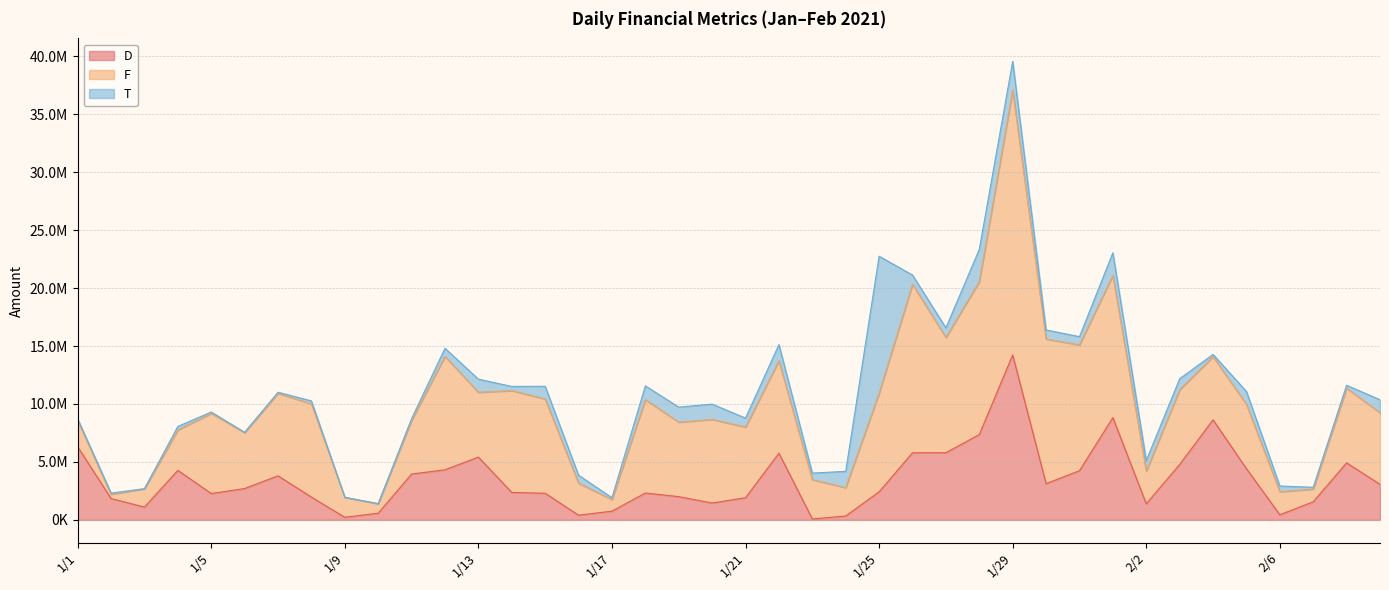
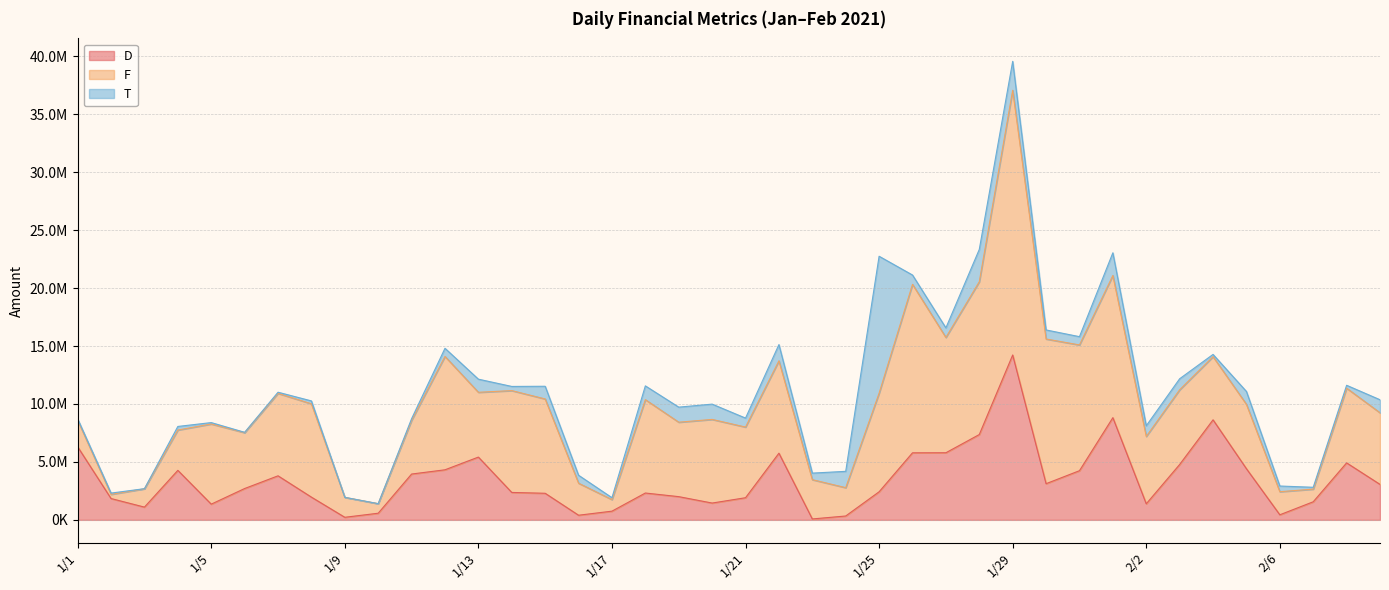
D, 1/5: 2300000 -> 1400000
F, 2/2: 2800000 -> 5800000
